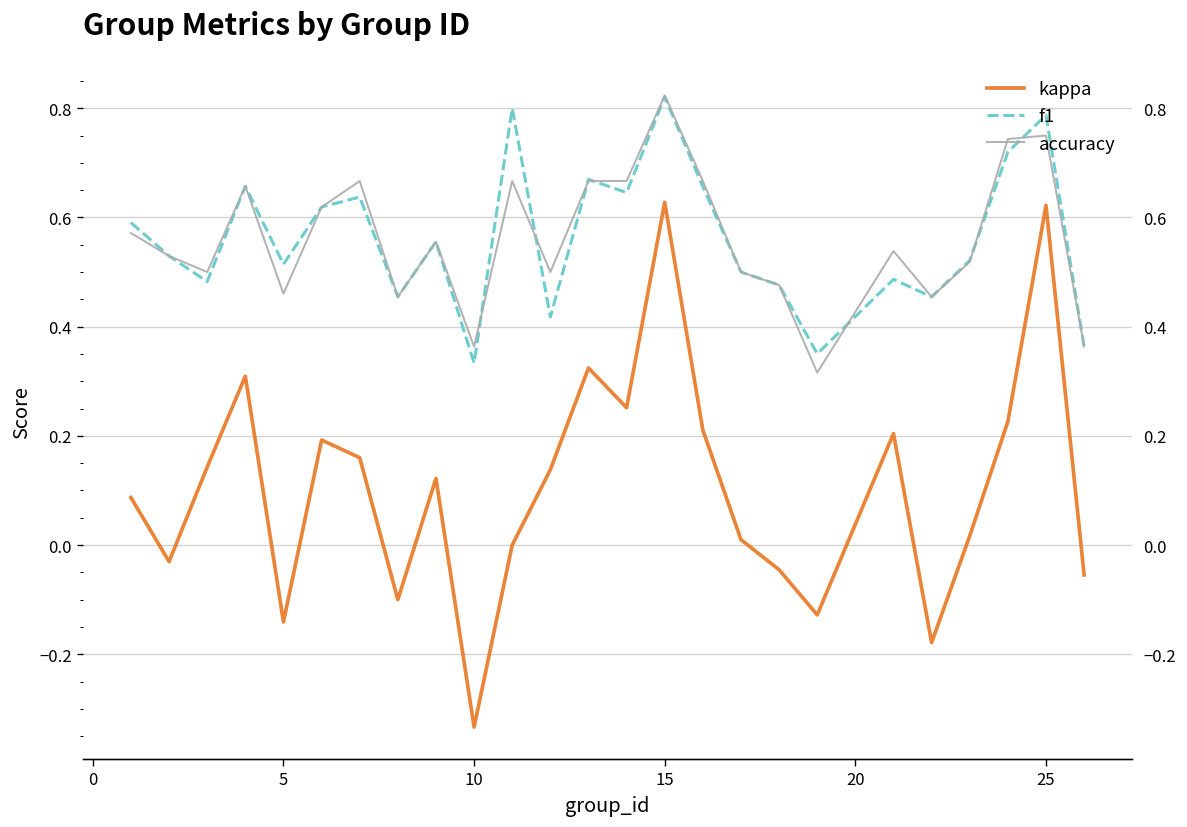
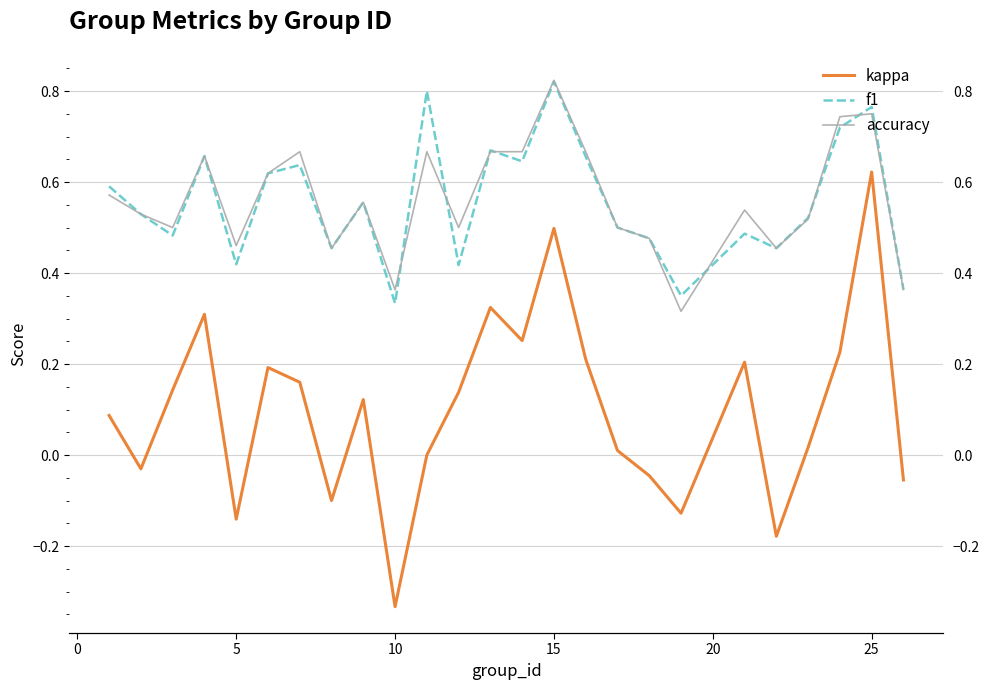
f1, 5: 0.51 -> 0.42
kappa, 15: 0.63 -> 0.50
f1, 25: 0.79 -> 0.76
